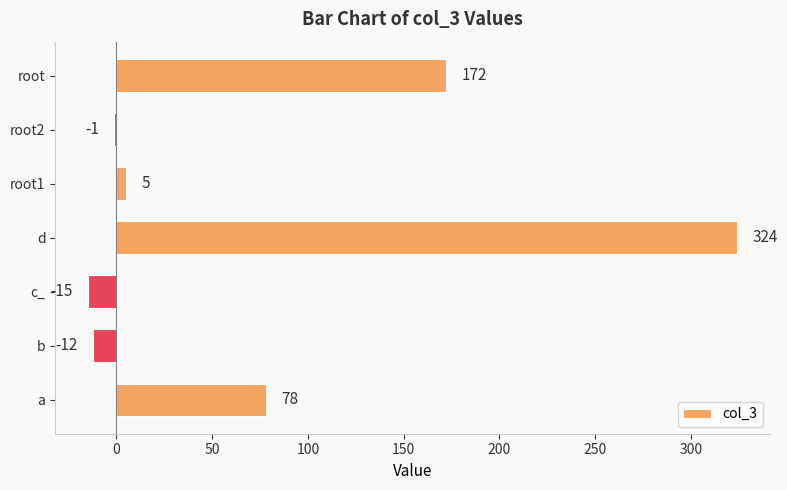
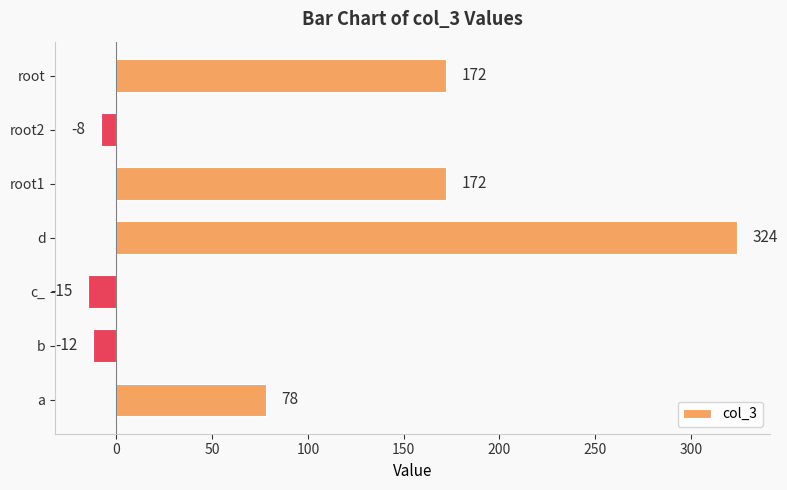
root2: -1 -> -8
root1: 5 -> 172
